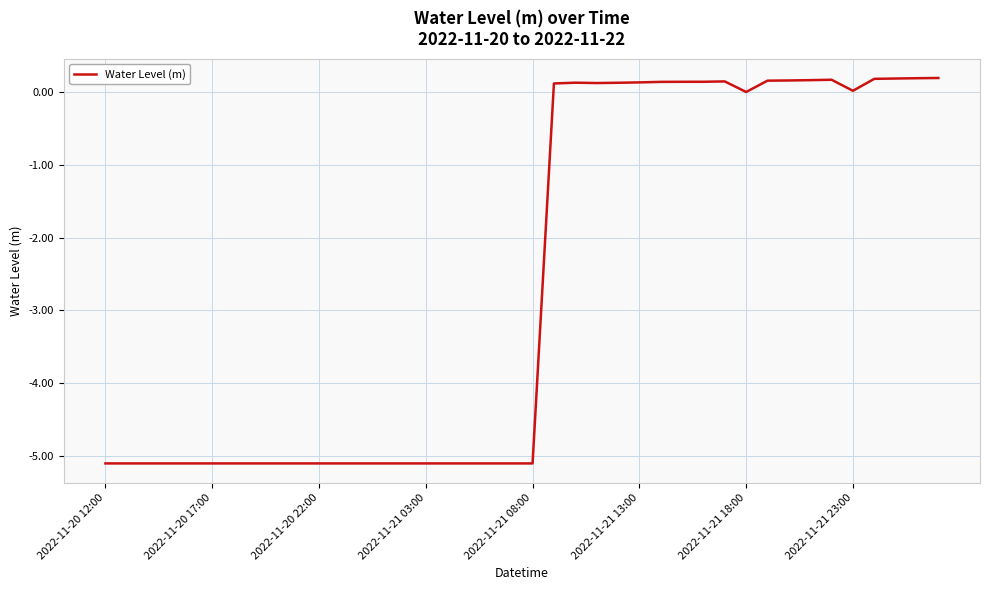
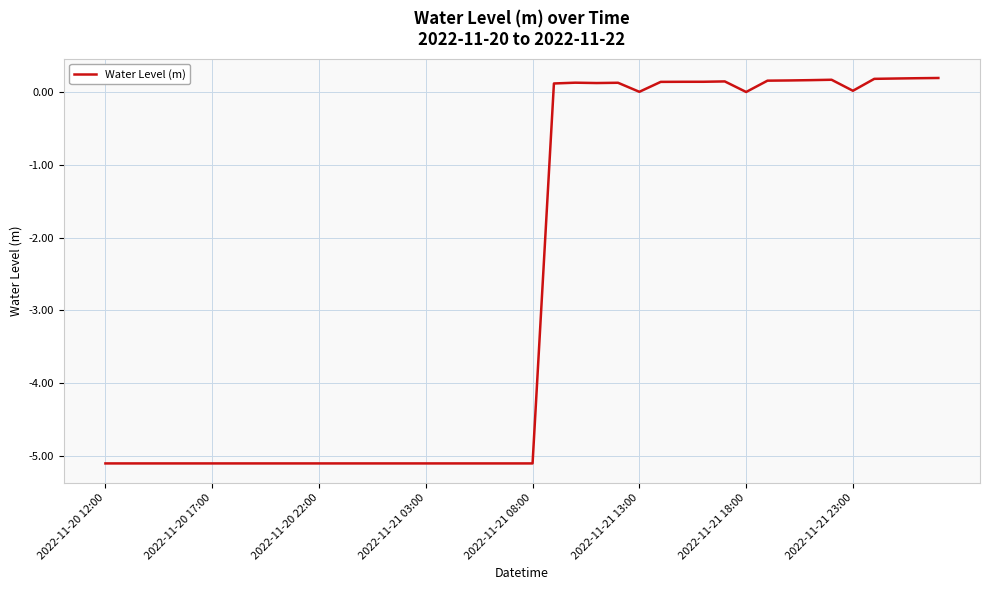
2022-11-21 13:00: 0.1 -> 0.0
